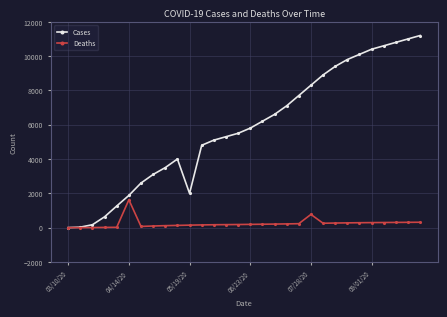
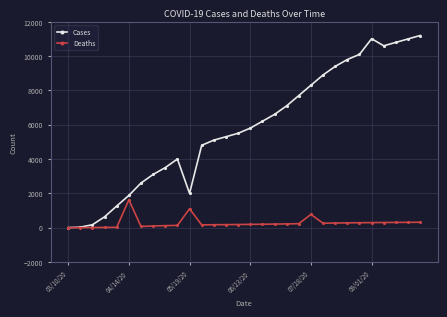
Deaths, 05/19/20: 100 -> 1100
Cases, 09/01/20: 10400 -> 11000
